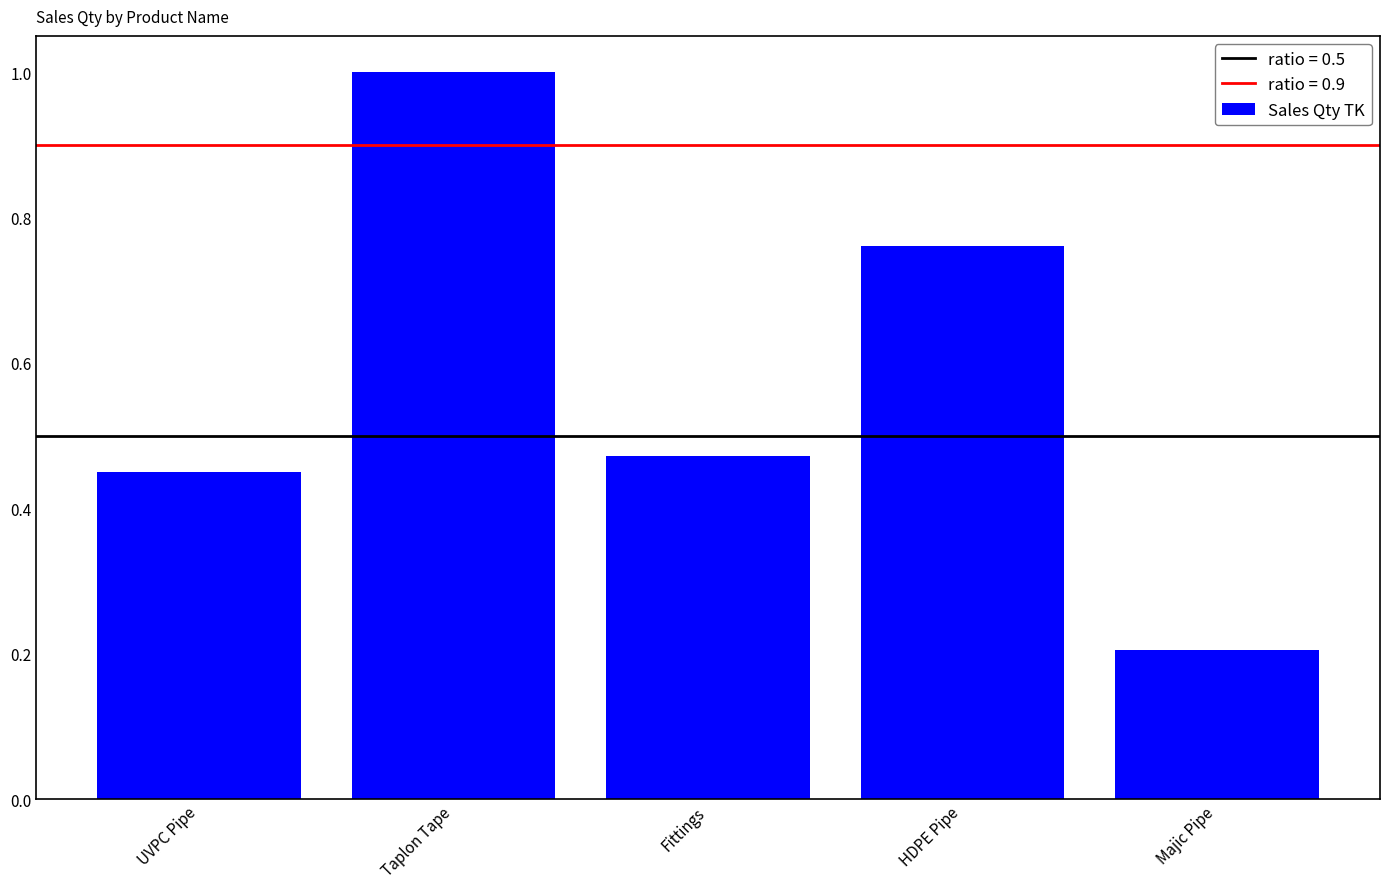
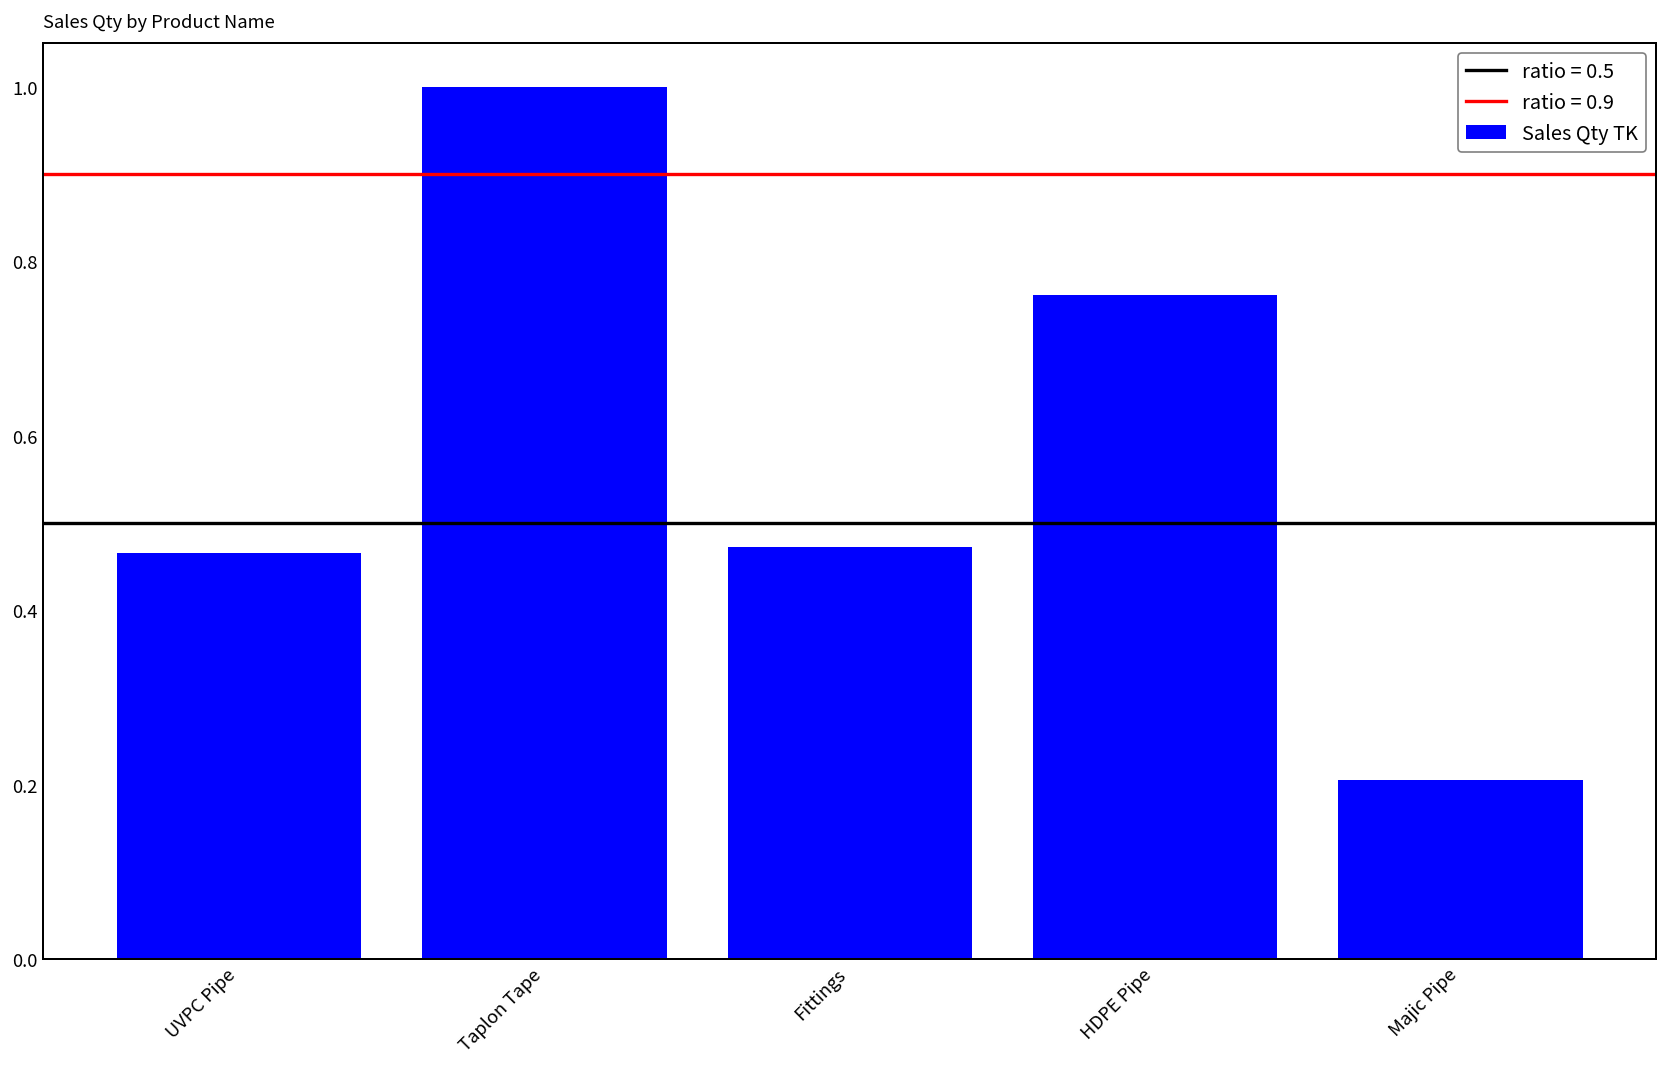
UVPC Pipe: 0.45 -> 0.47
